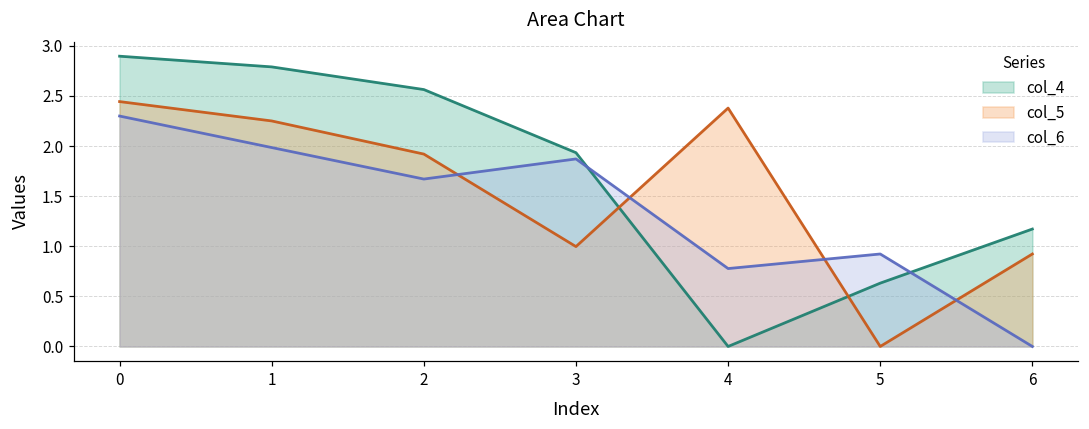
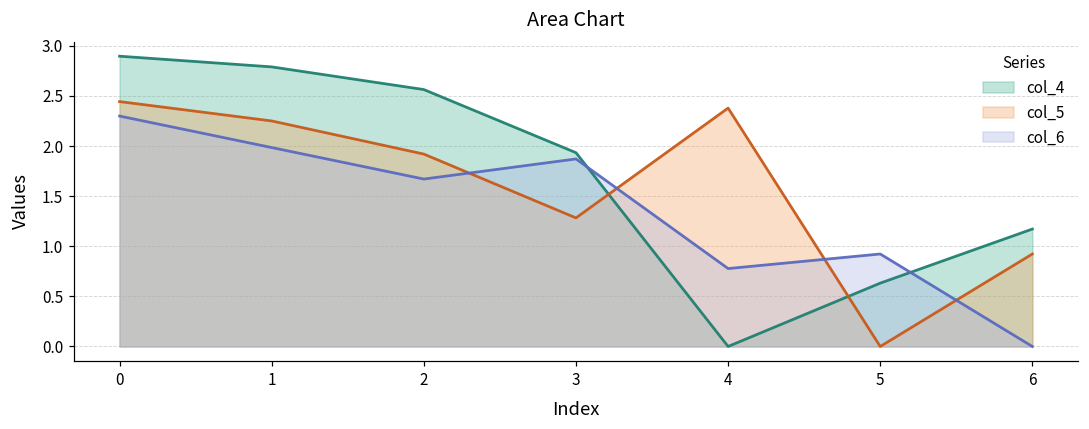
col_5, 3: 1.0 -> 1.3
